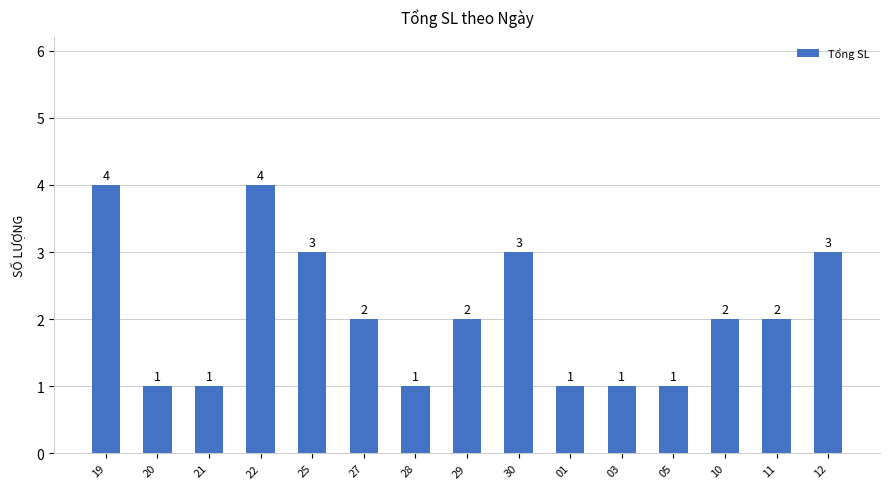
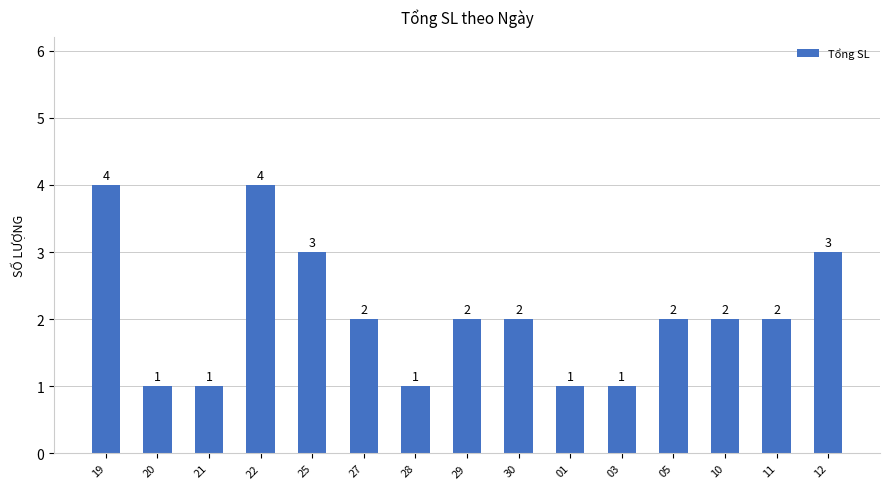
30: 3 -> 2
05: 1 -> 2
